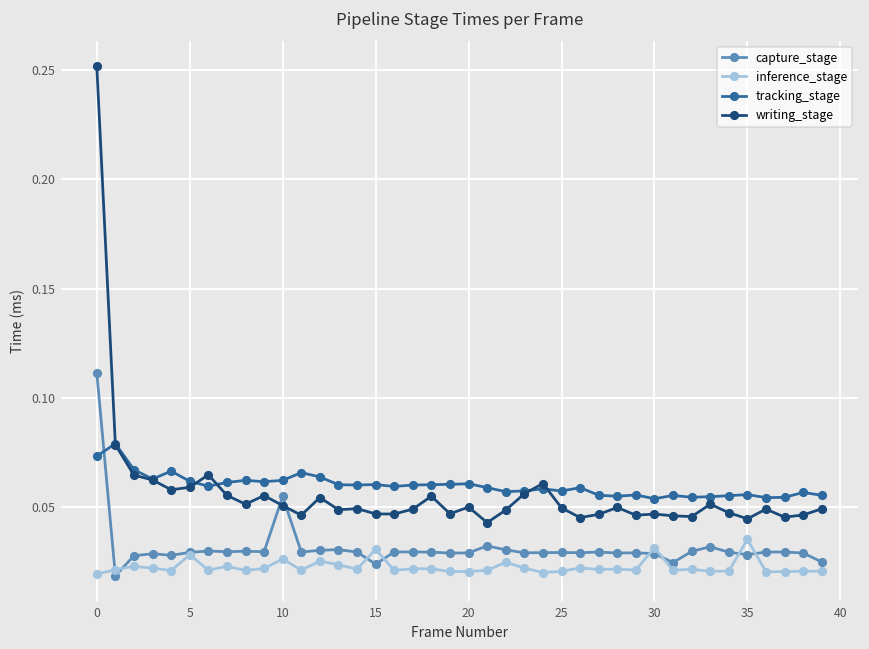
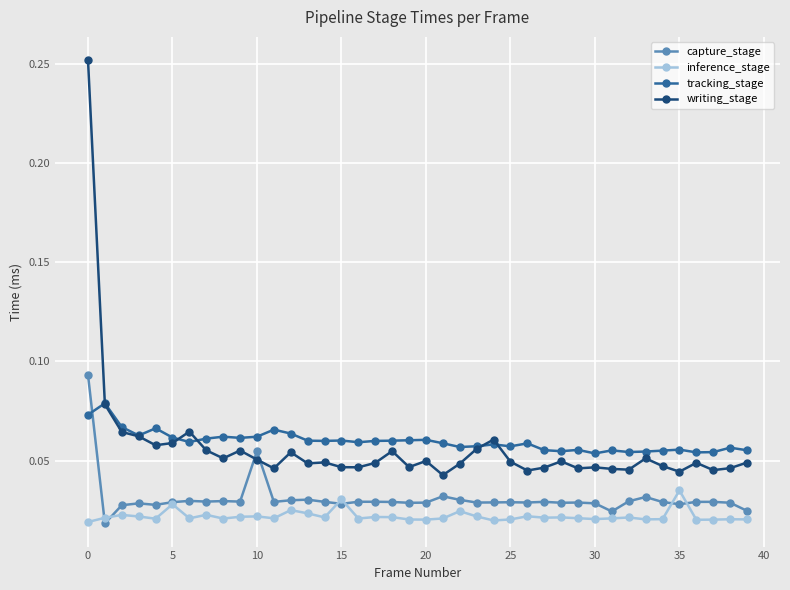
capture_stage, 0: 0.111 -> 0.093
inference_stage, 10: 0.026 -> 0.022
capture_stage, 15: 0.024 -> 0.028
inference_stage, 30: 0.031 -> 0.020
